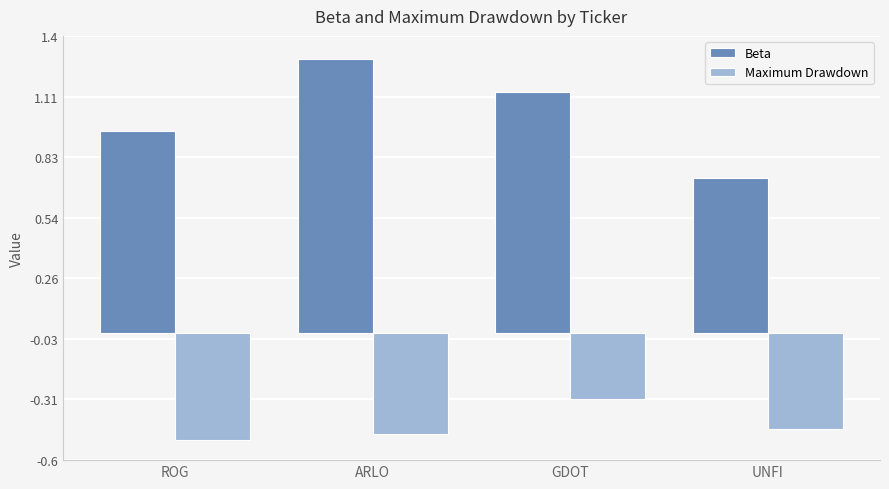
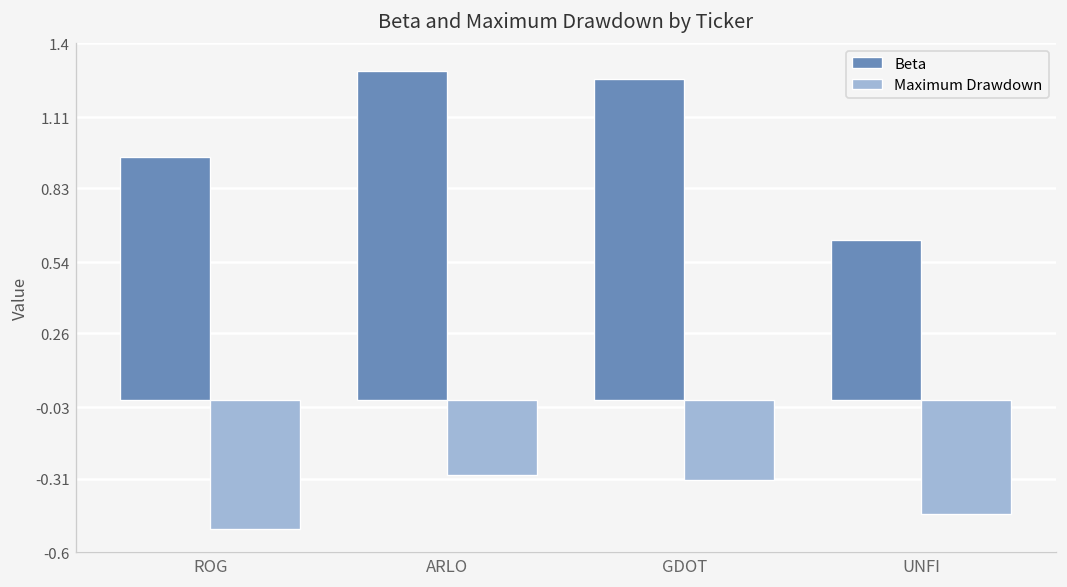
Maximum Drawdown, ARLO: -0.48 -> -0.30
Beta, GDOT: 1.14 -> 1.26
Beta, UNFI: 0.73 -> 0.63
